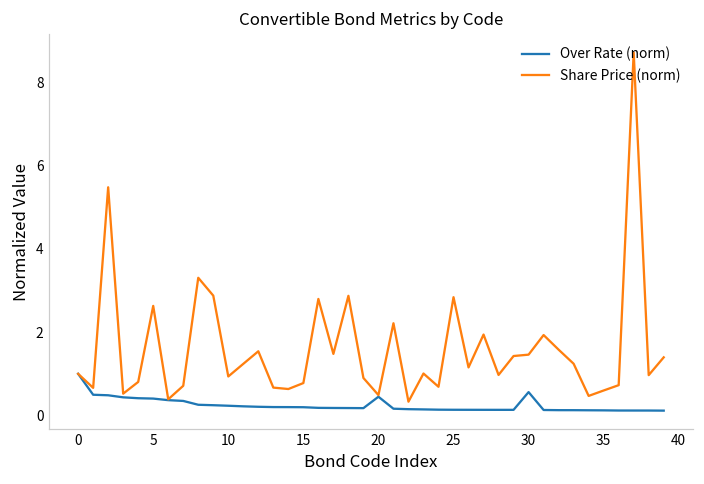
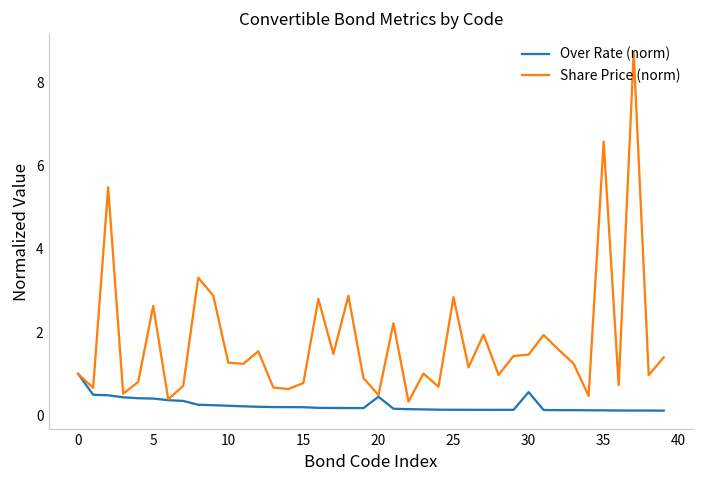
Share Price (norm), 10: 0.9 -> 1.3
Share Price (norm), 35: 0.6 -> 6.6
